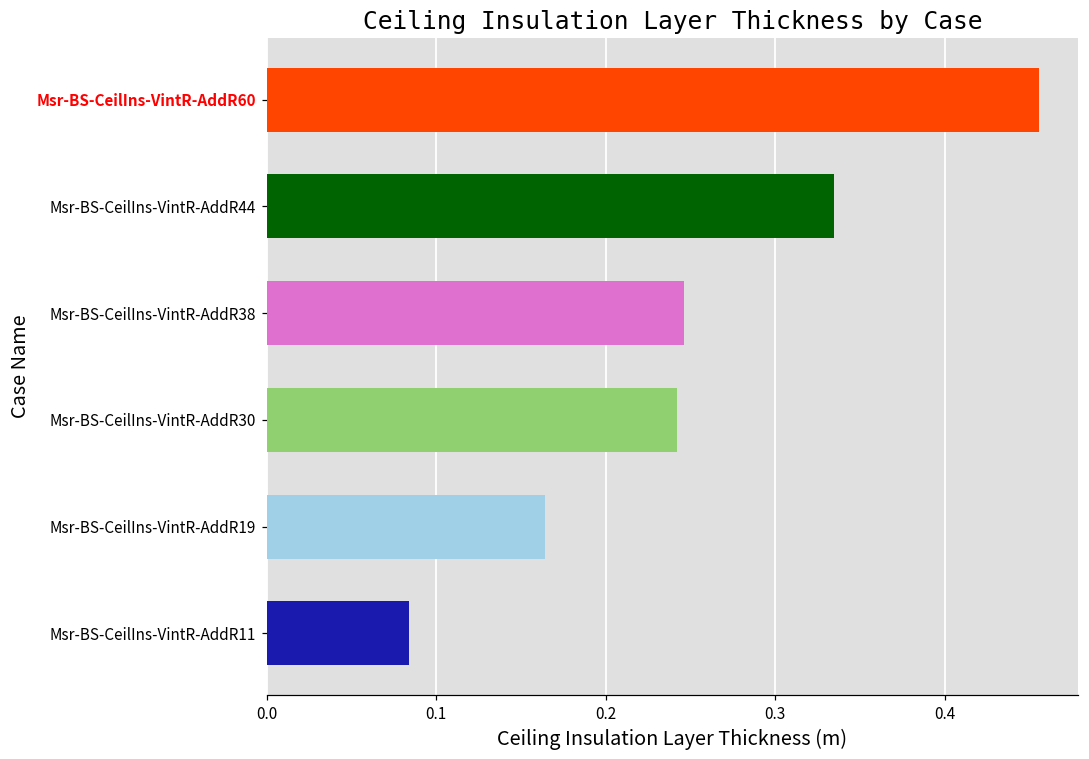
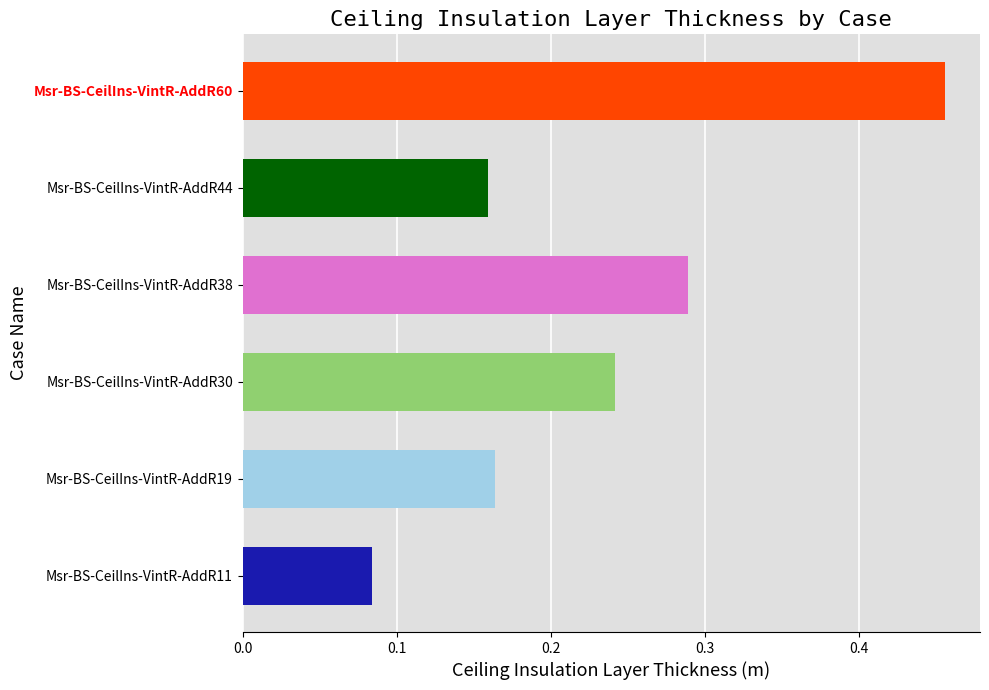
Msr-BS-CeilIns-VintR-AddR44: 0.335 -> 0.159
Msr-BS-CeilIns-VintR-AddR38: 0.246 -> 0.289
